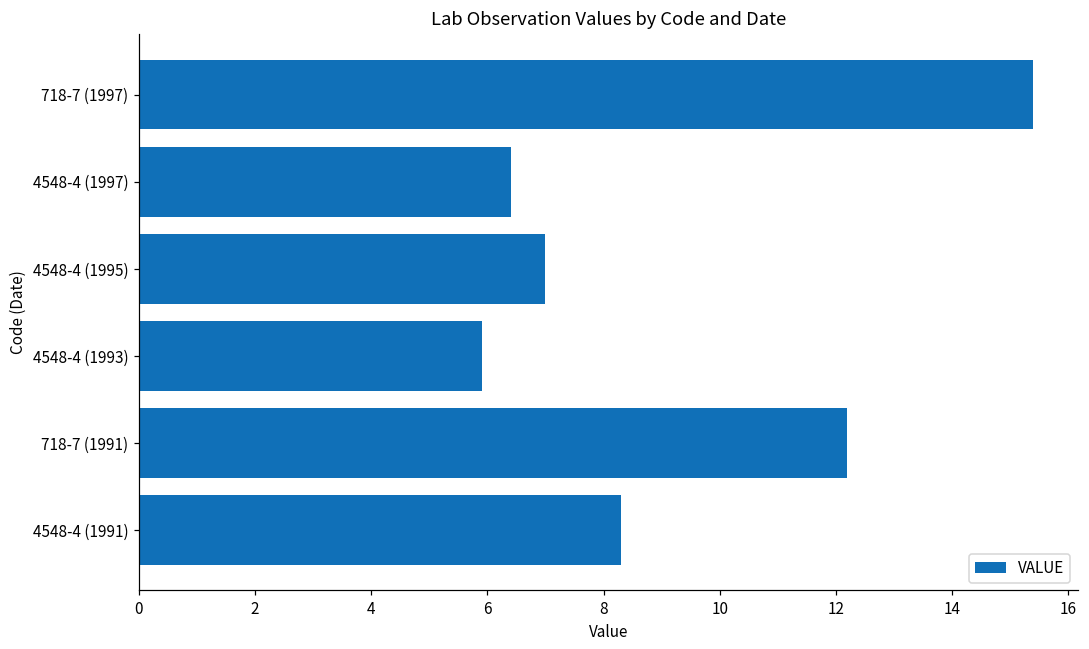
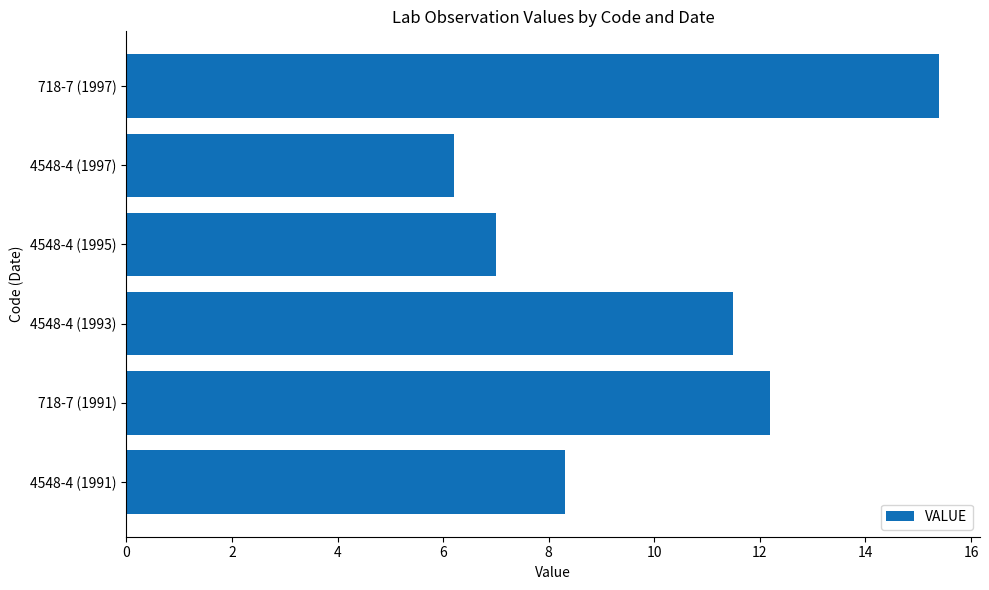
4548-4 (1997): 6.4 -> 6.2
4548-4 (1993): 5.9 -> 11.5
